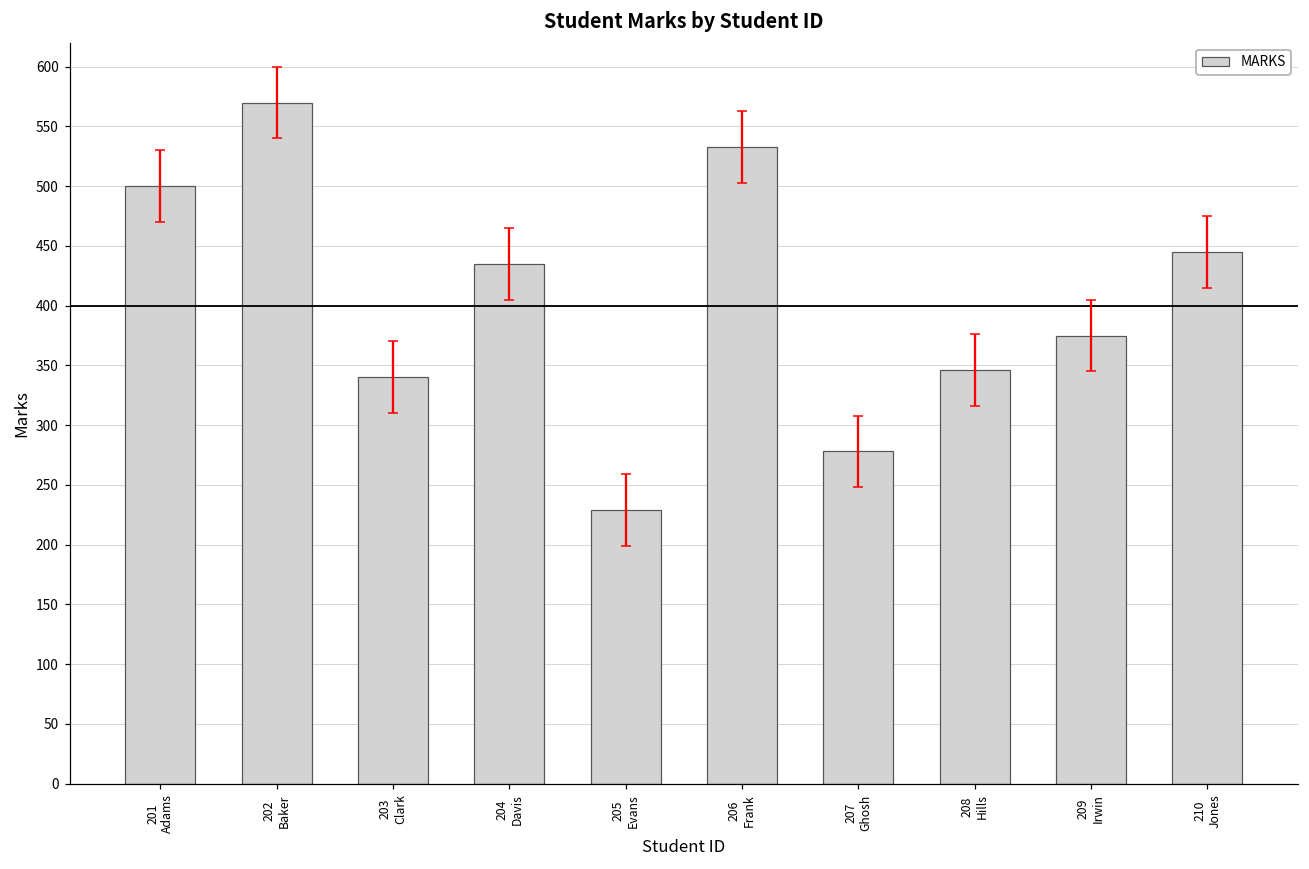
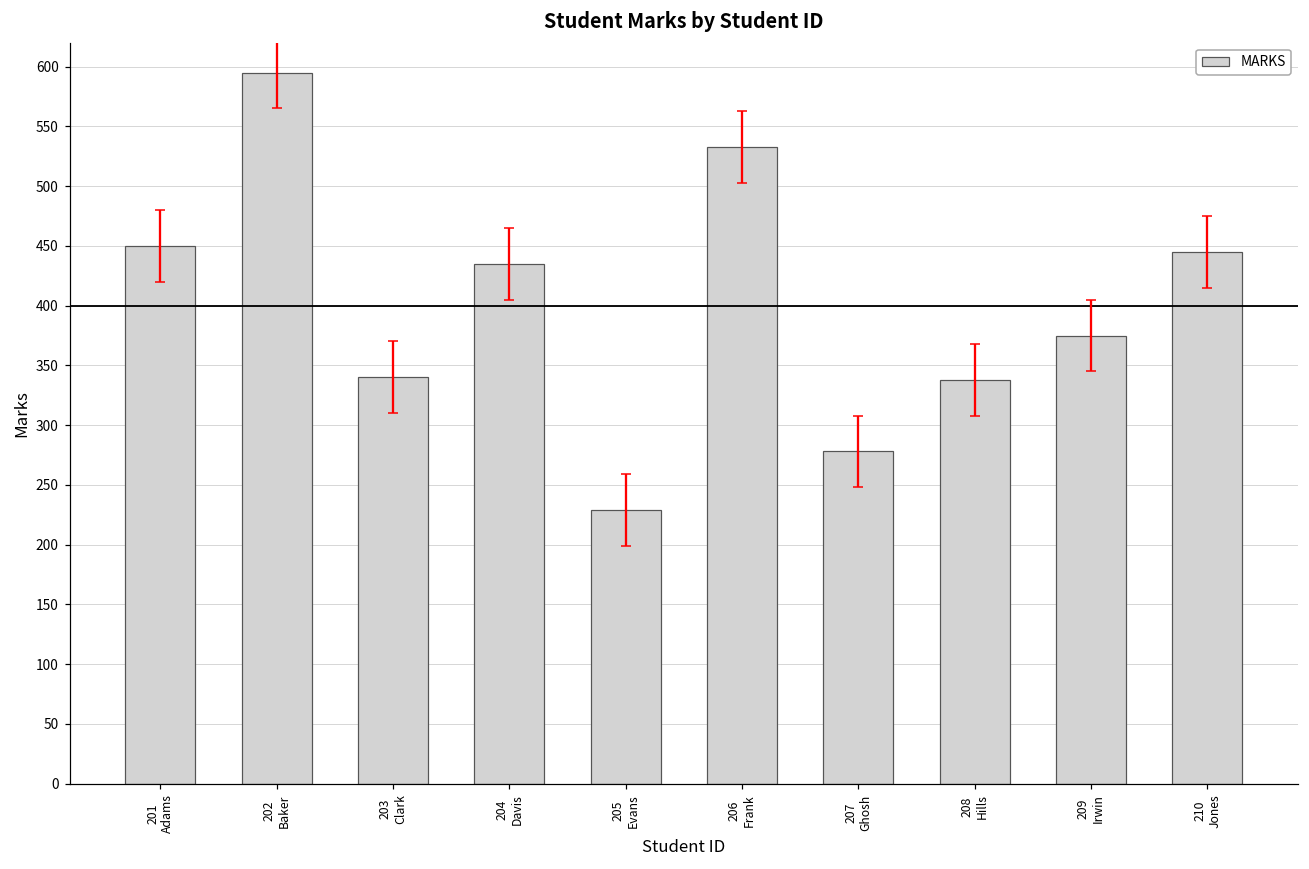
MARKS, 201 Adams: 500 -> 450
MARKS, 202 Baker: 570 -> 595
MARKS, 208 Hills: 346 -> 338
